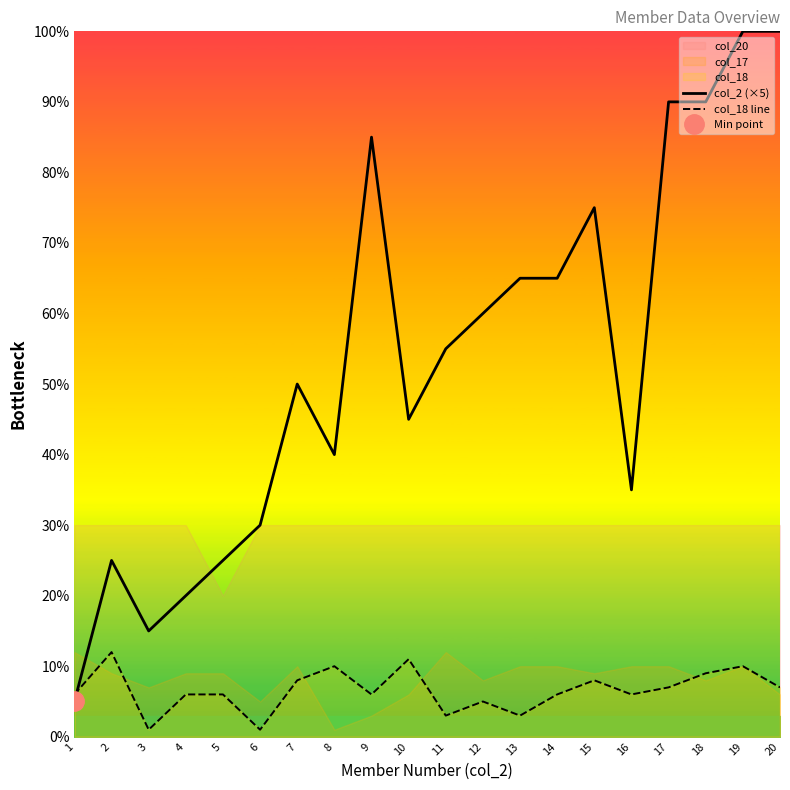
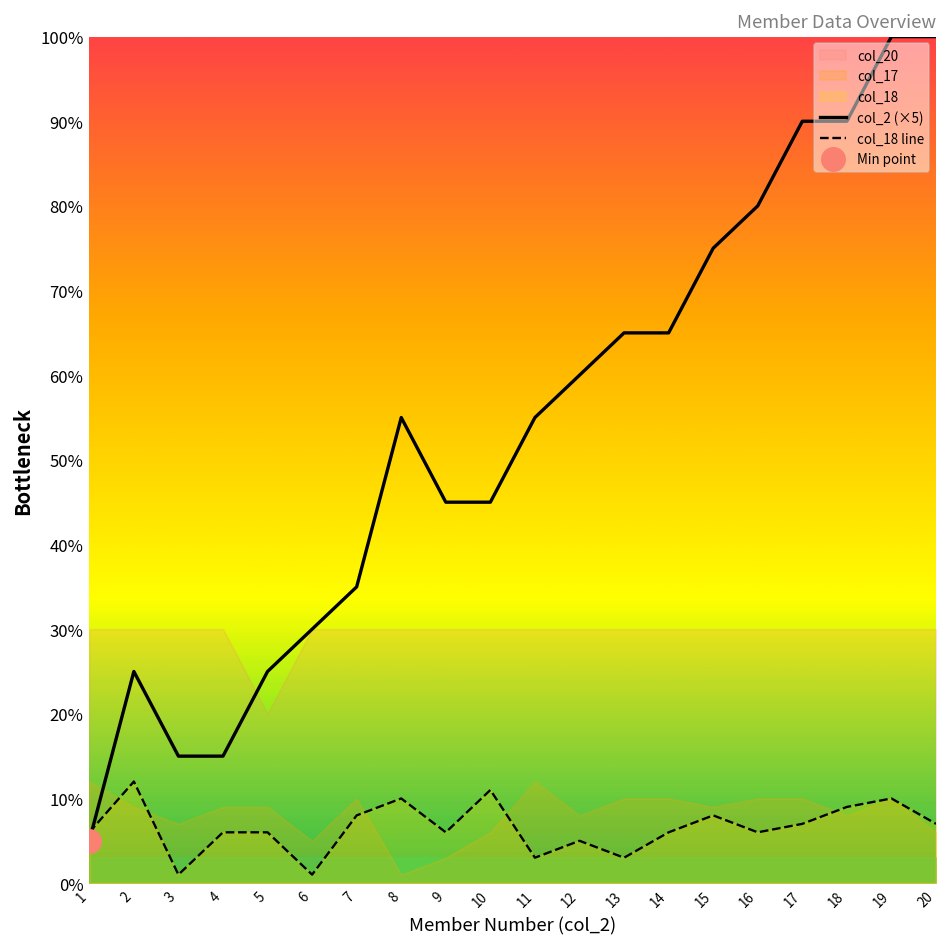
col_2 (×5), 4: 20% -> 15%
col_2 (×5), 7: 50% -> 35%
col_2 (×5), 8: 40% -> 55%
col_2 (×5), 9: 85% -> 45%
col_2 (×5), 16: 35% -> 80%
